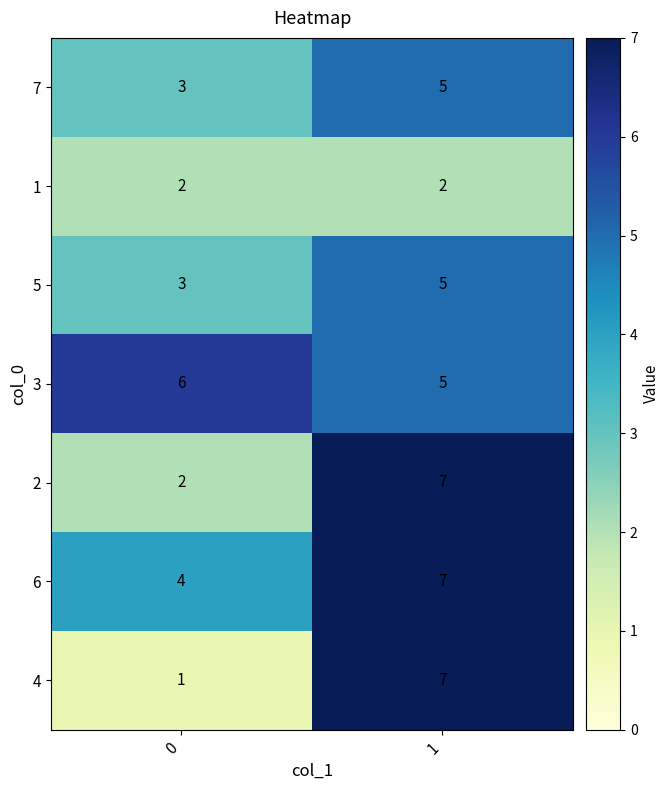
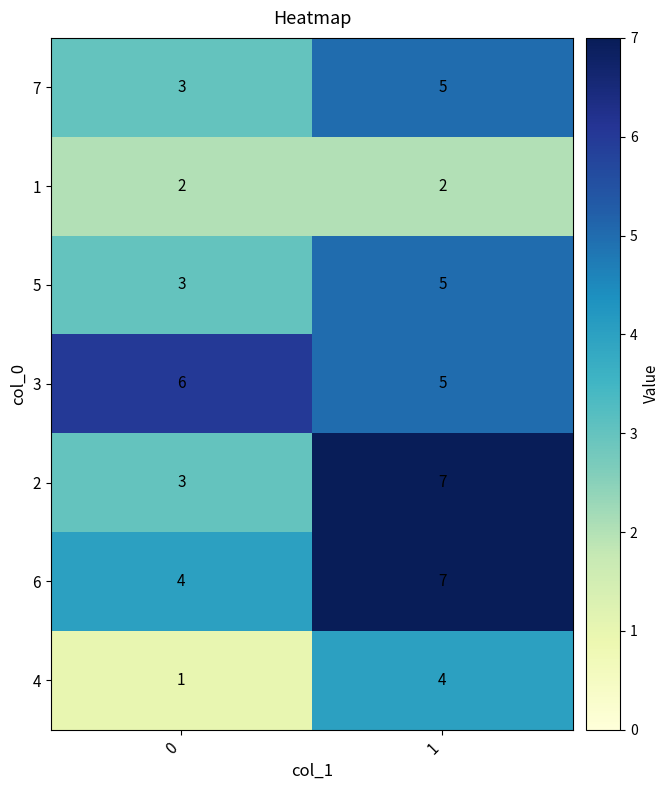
2, 0: 2 -> 3
4, 1: 7 -> 4
